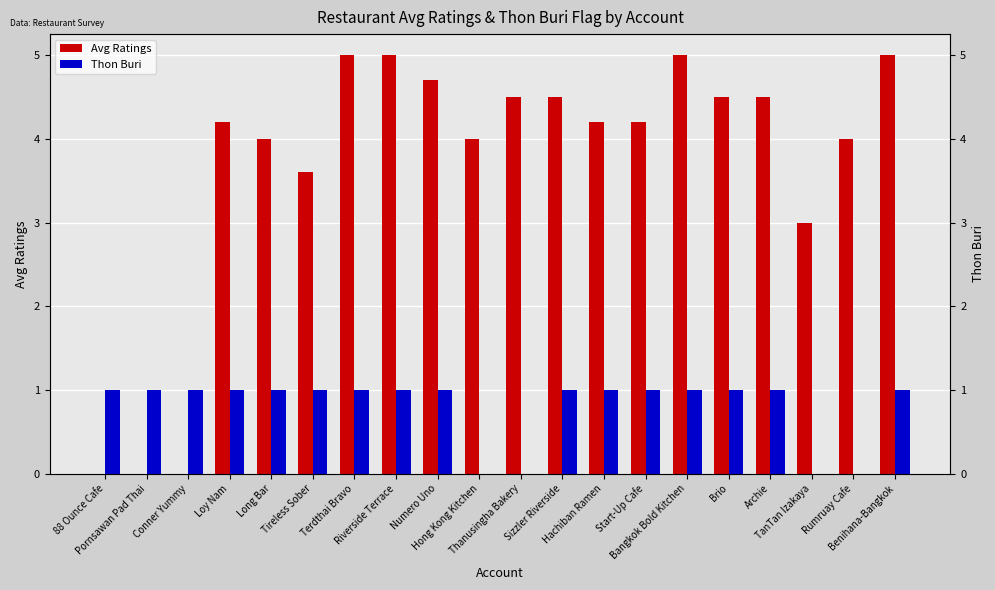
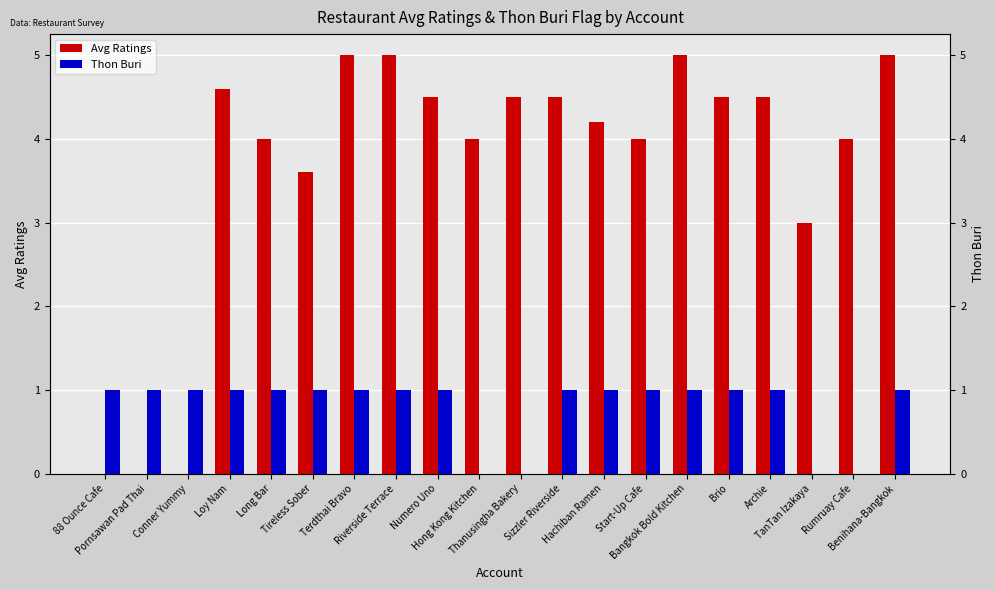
Avg Ratings, Loy Nam: 4.2 -> 4.6
Avg Ratings, Numero Uno: 4.7 -> 4.5
Avg Ratings, Start-Up Cafe: 4.2 -> 4.0
